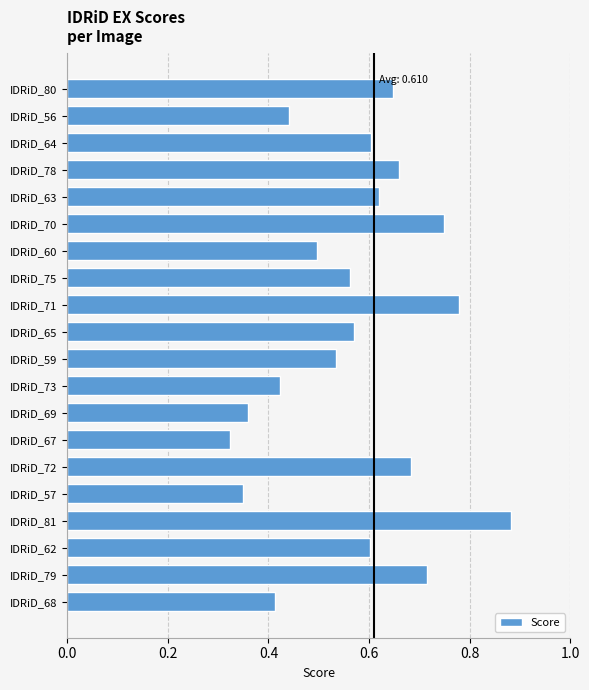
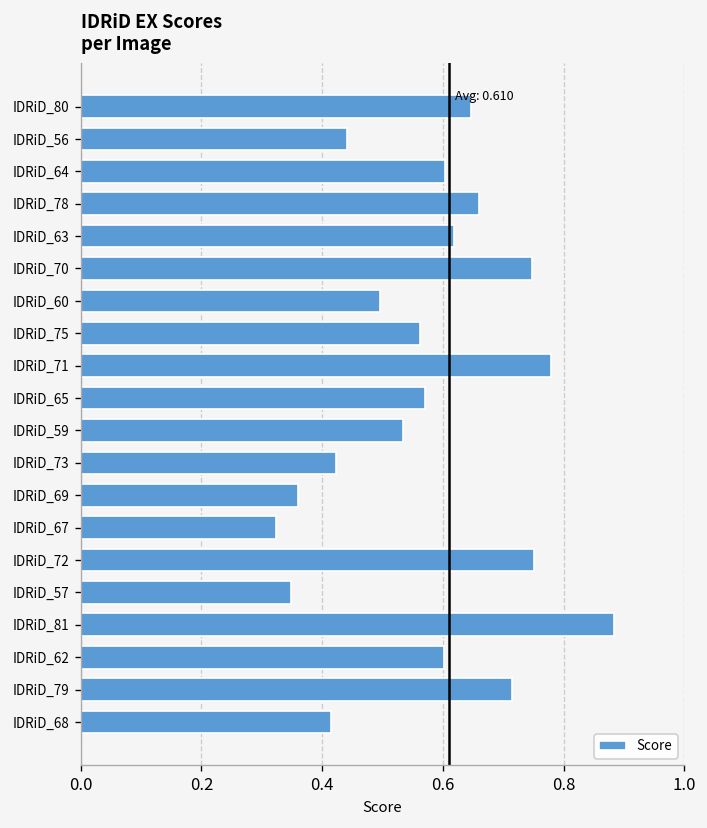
IDRiD_72: 0.68 -> 0.75
